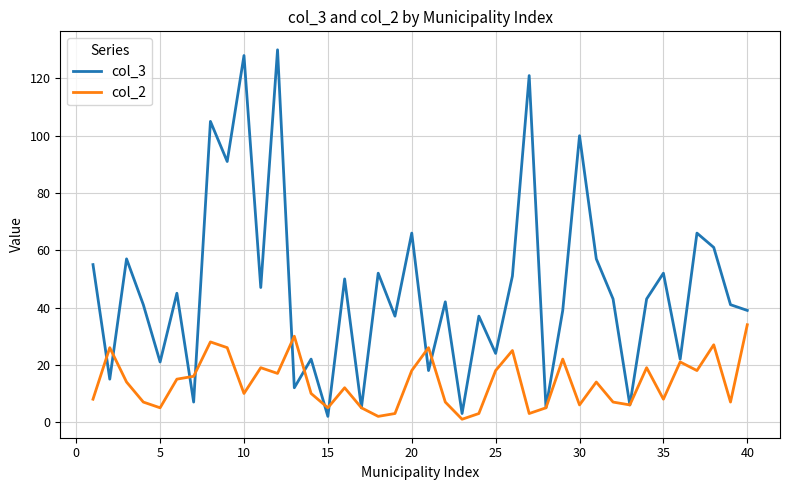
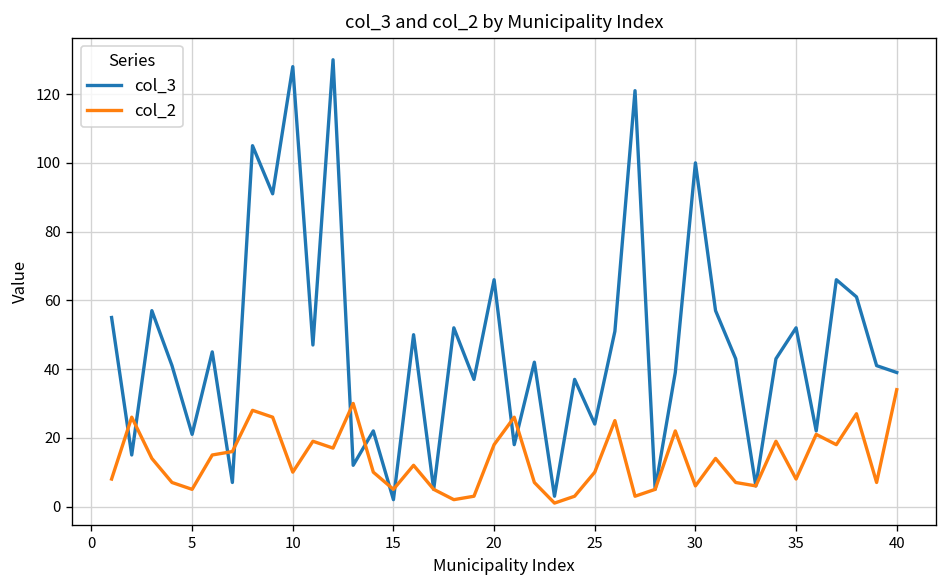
col_2, 25: 18 -> 10
